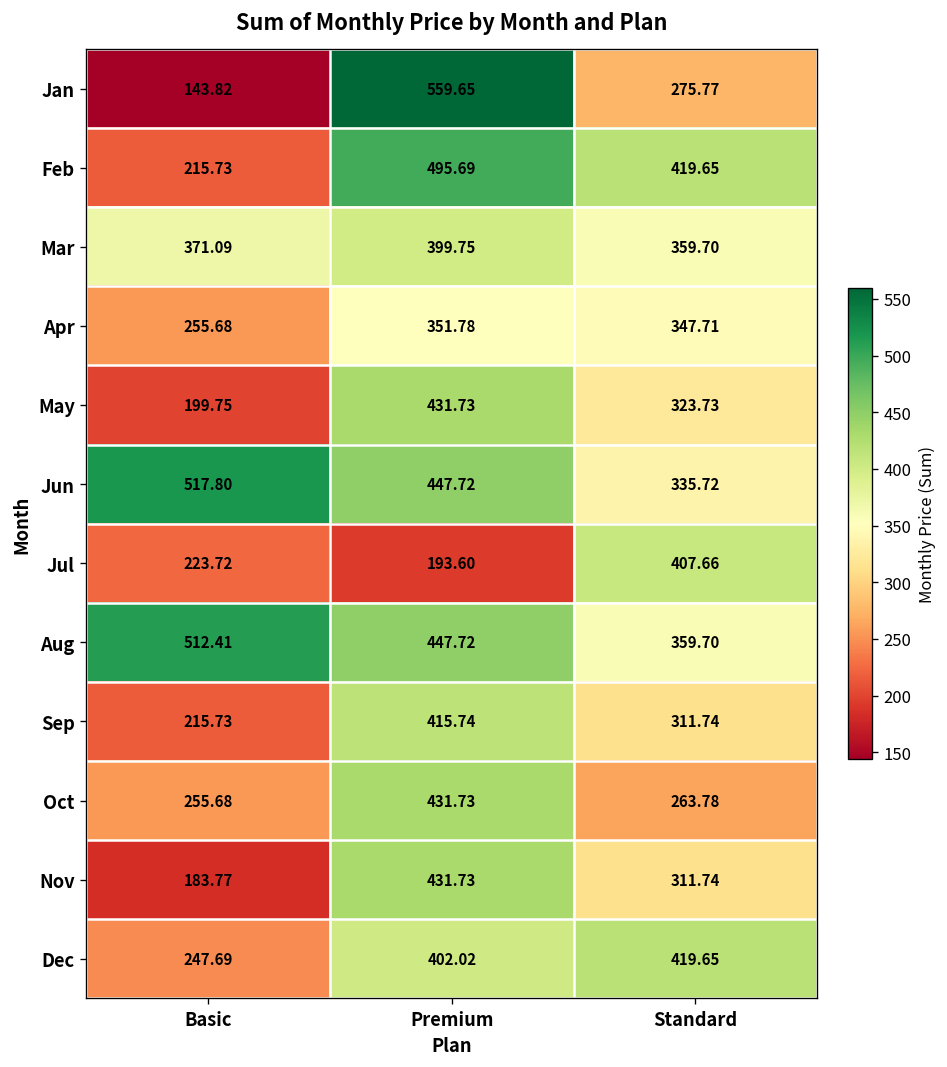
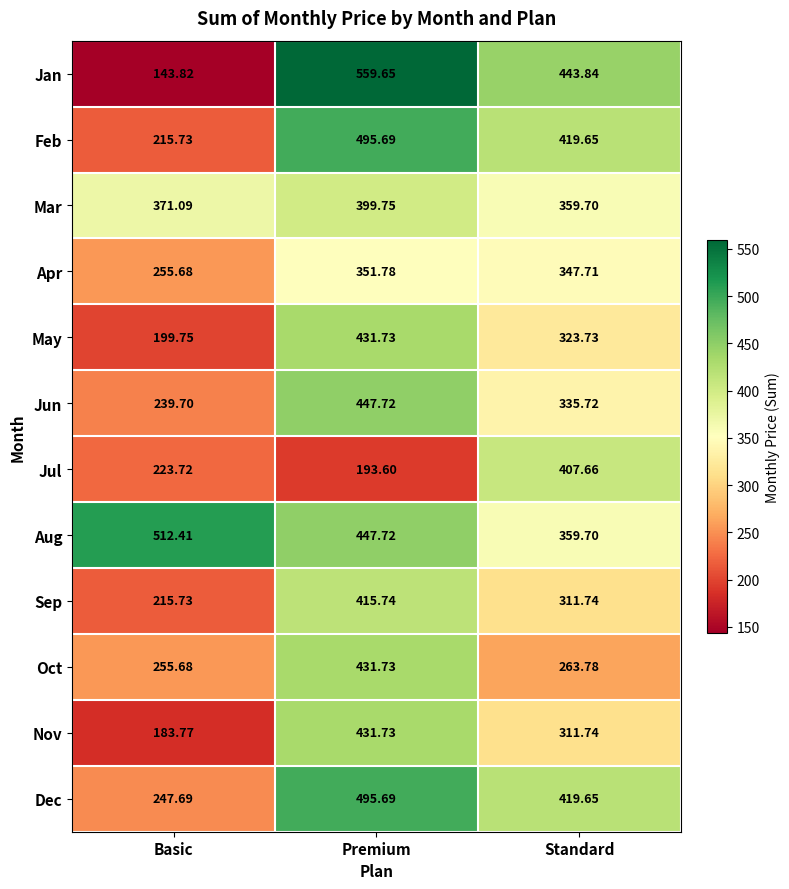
Jan, Standard: 275.77 -> 443.84
Jun, Basic: 517.80 -> 239.70
Dec, Premium: 402.02 -> 495.69
